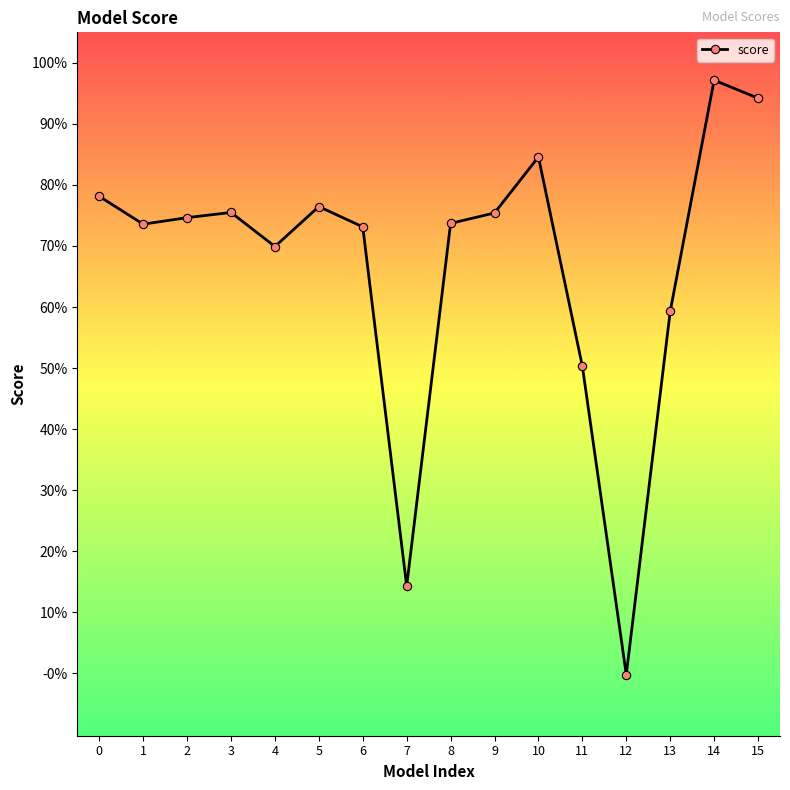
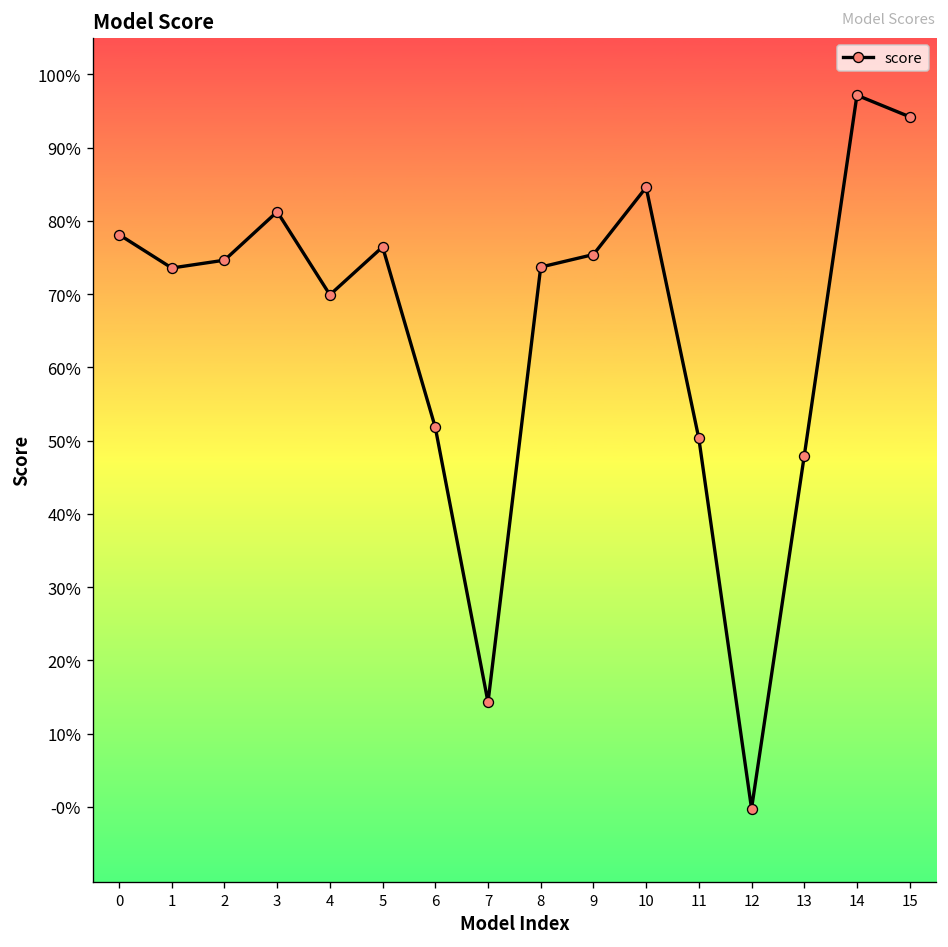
3: 75% -> 81%
6: 73% -> 52%
13: 59% -> 48%
